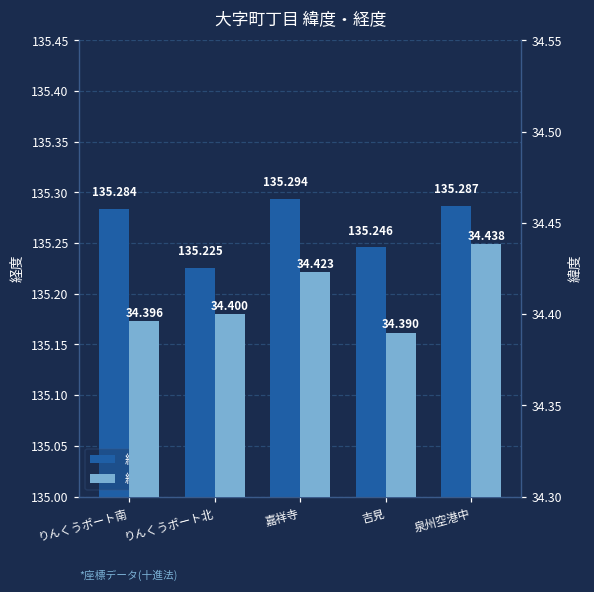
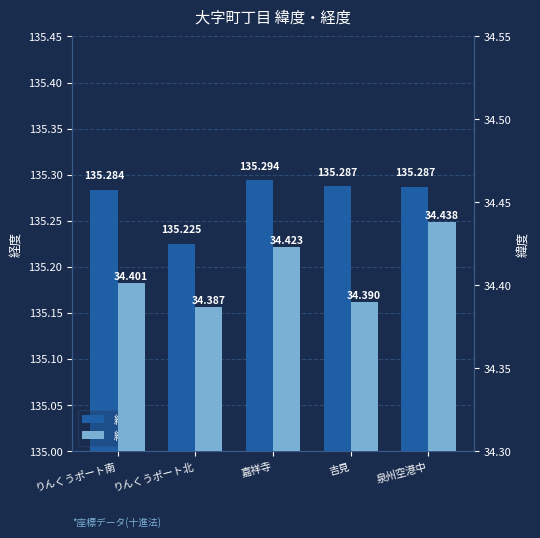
経度, 吉見: 135.246 -> 135.287
緯度, りんくうポート南: 34.396 -> 34.401
緯度, りんくうポート北: 34.400 -> 34.387
